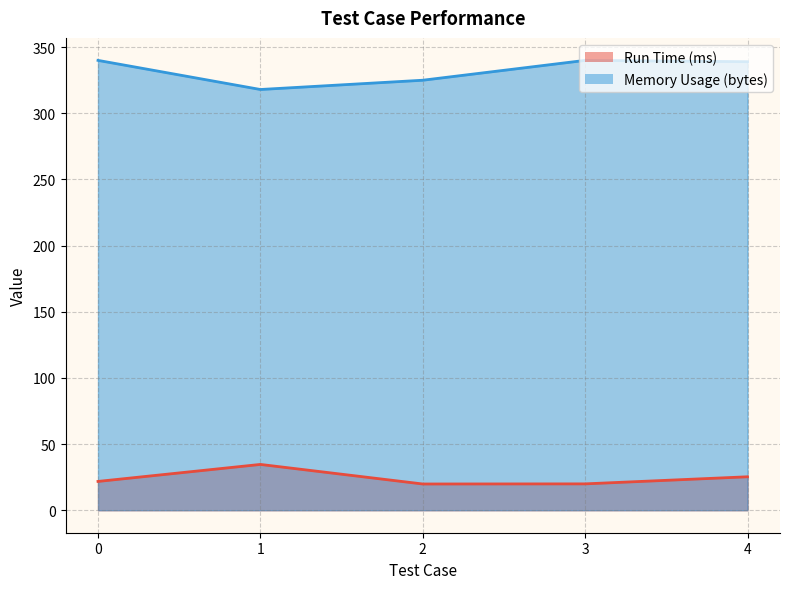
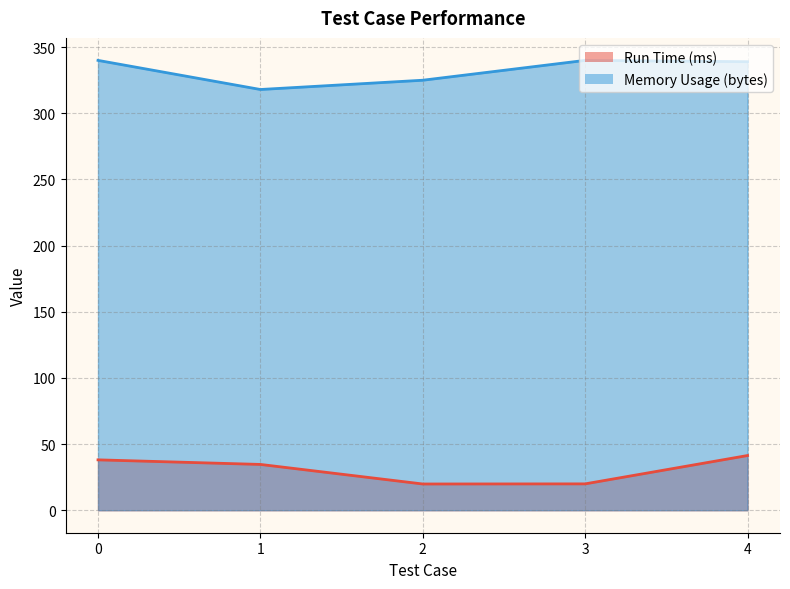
Run Time (ms), 0: 22 -> 38
Run Time (ms), 4: 25 -> 41
